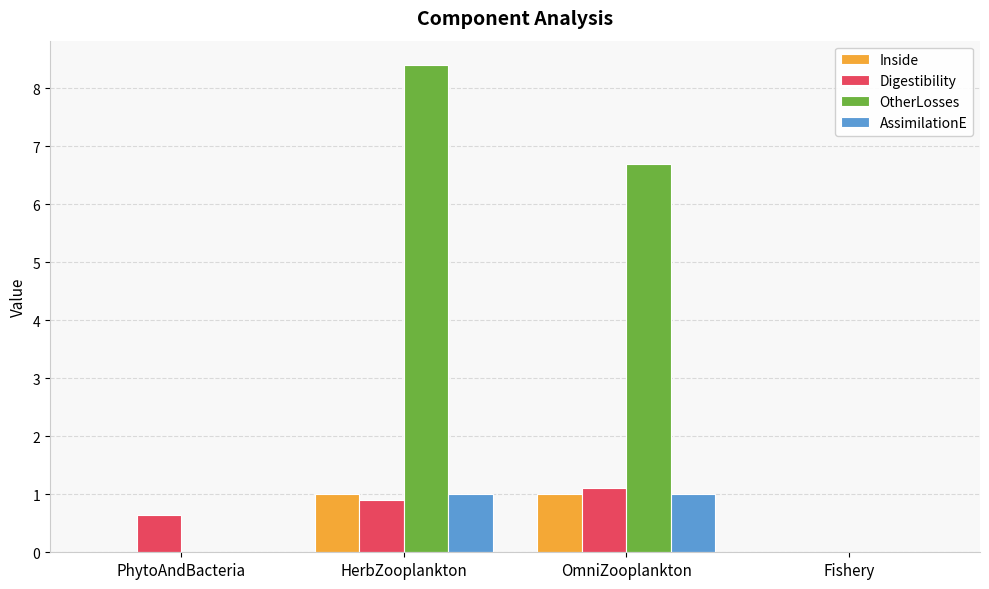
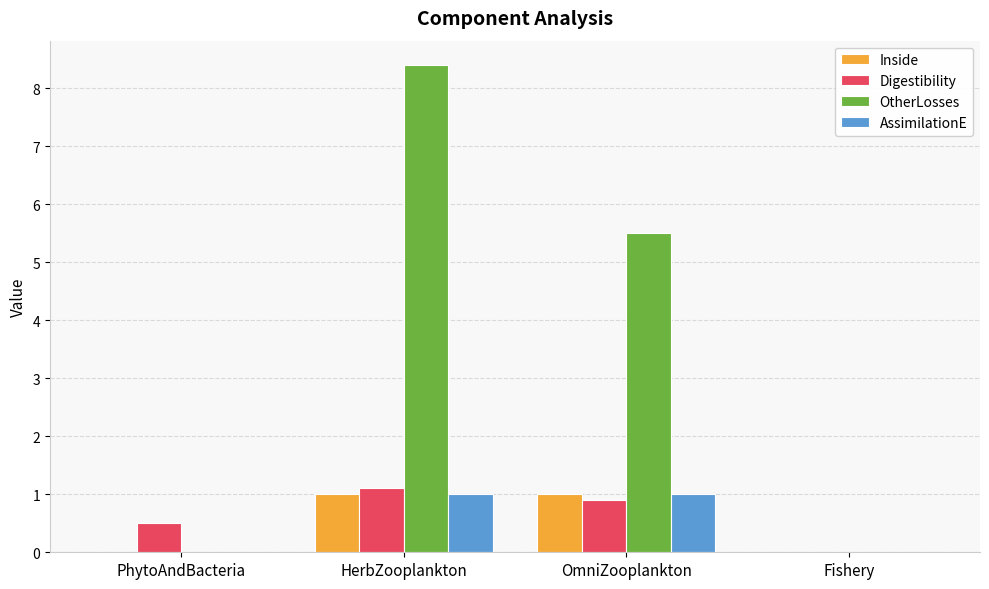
Digestibility, PhytoAndBacteria: 0.7 -> 0.5
Digestibility, HerbZooplankton: 0.9 -> 1.1
Digestibility, OmniZooplankton: 1.1 -> 0.9
OtherLosses, OmniZooplankton: 6.7 -> 5.5
